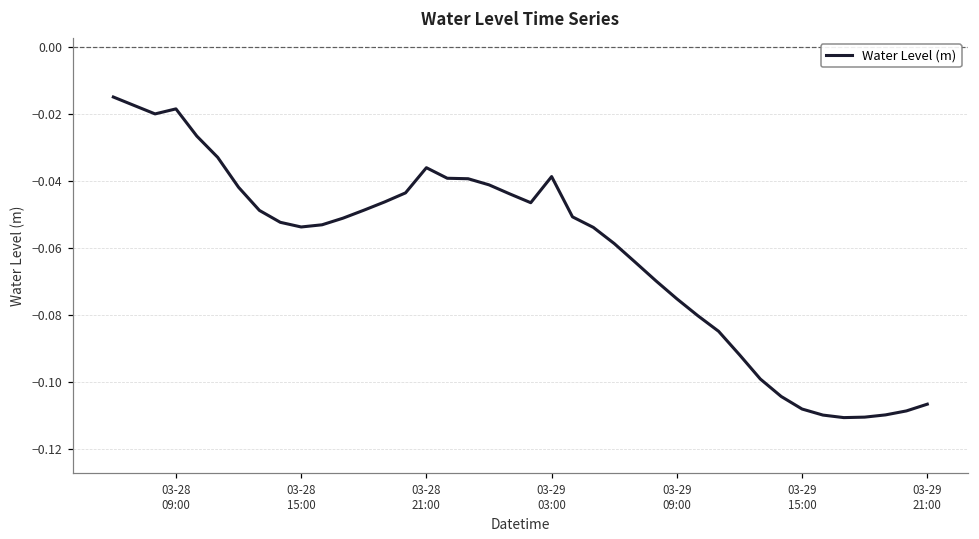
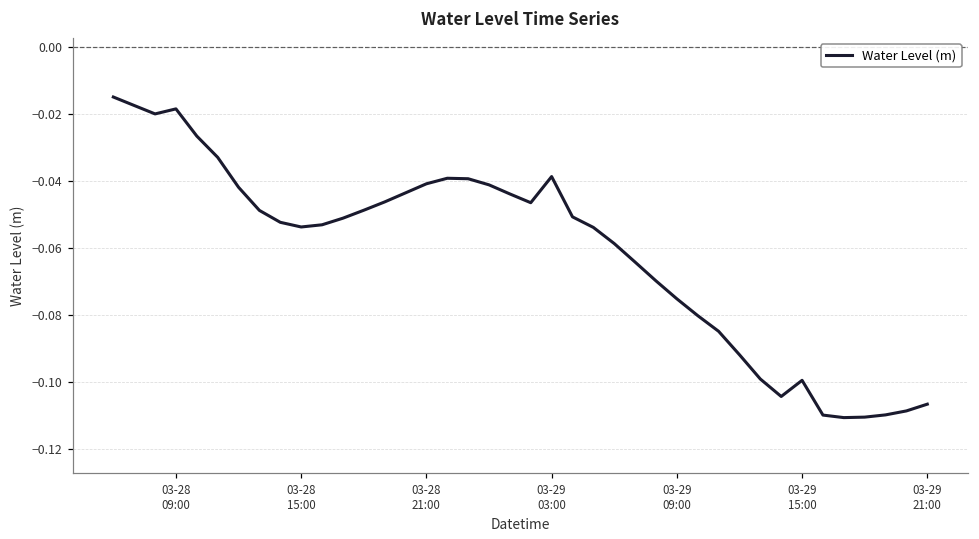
03-28 21:00: -0.036 -> -0.041
03-29 15:00: -0.108 -> -0.099
